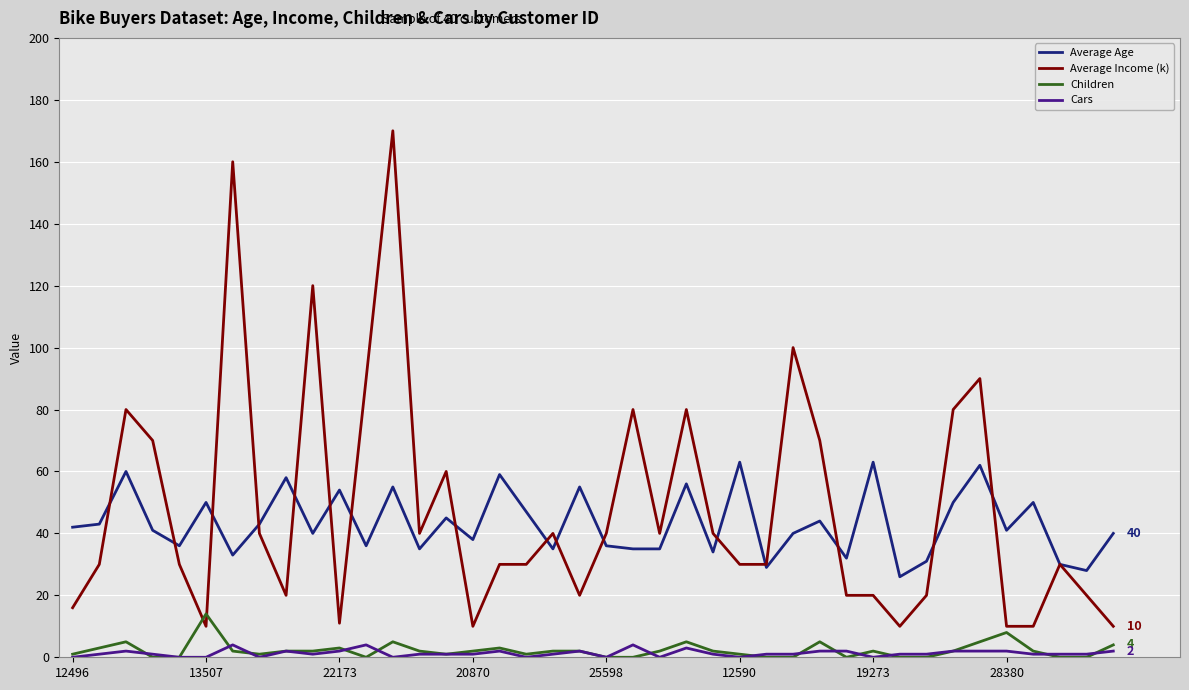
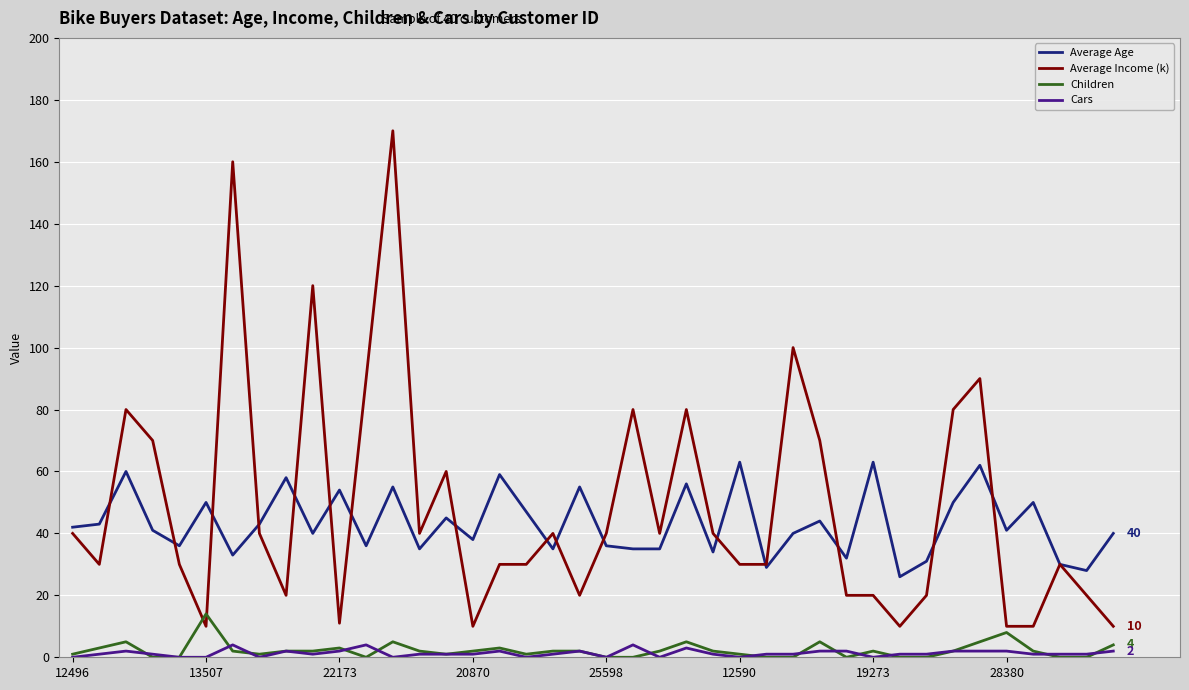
Average Income (k), 12496: 16 -> 40
